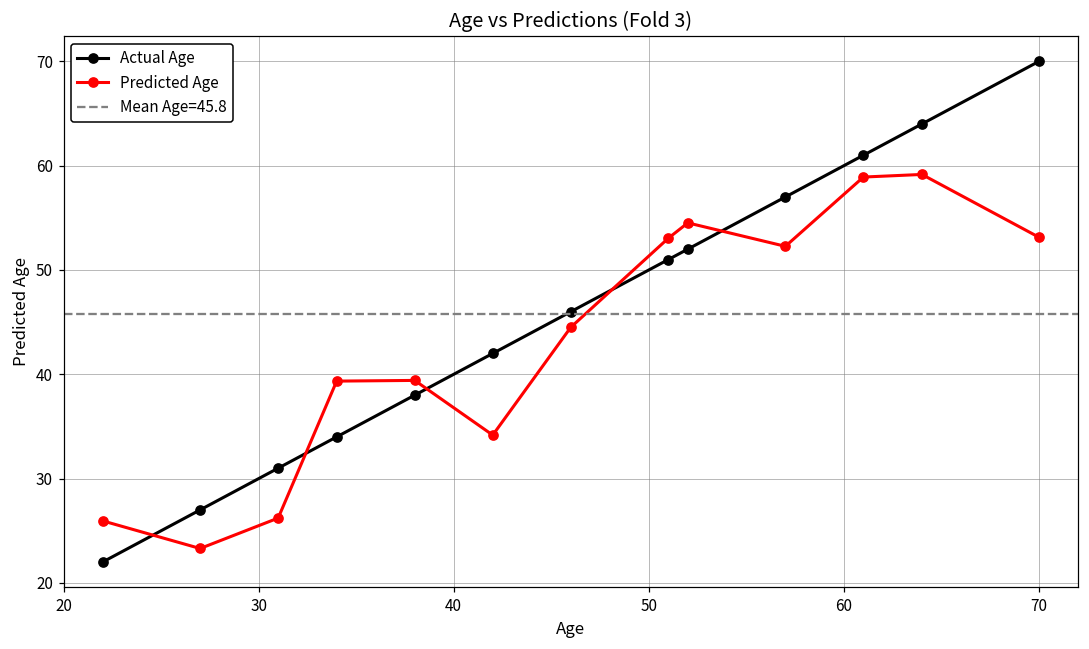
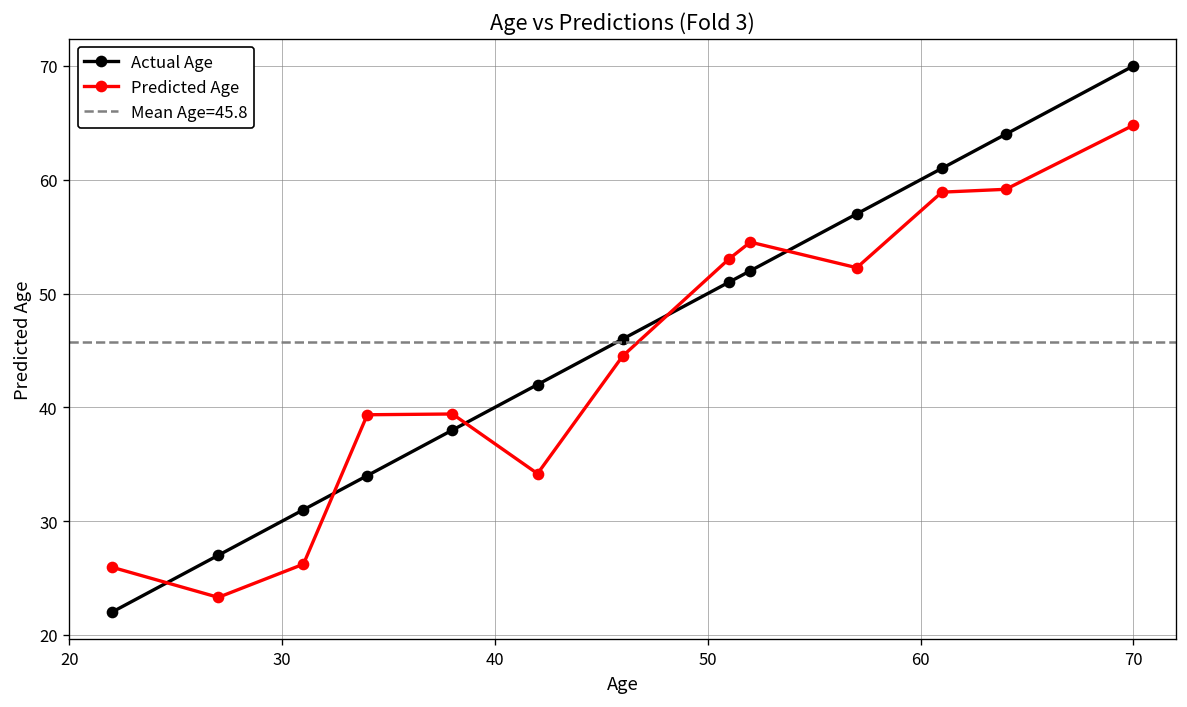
Predicted Age, 70: 53 -> 65
